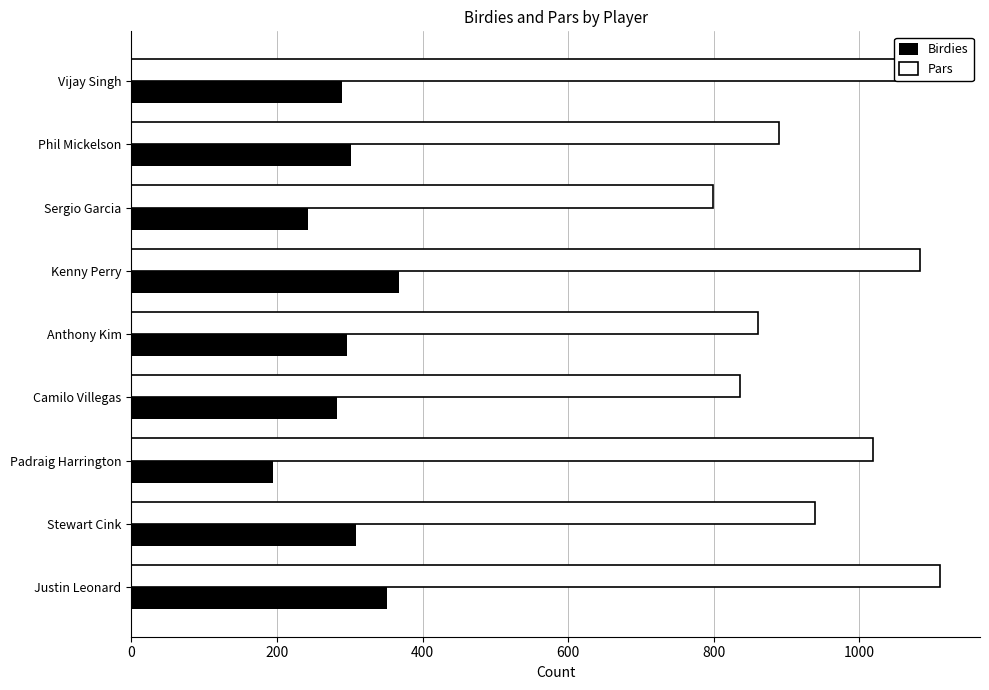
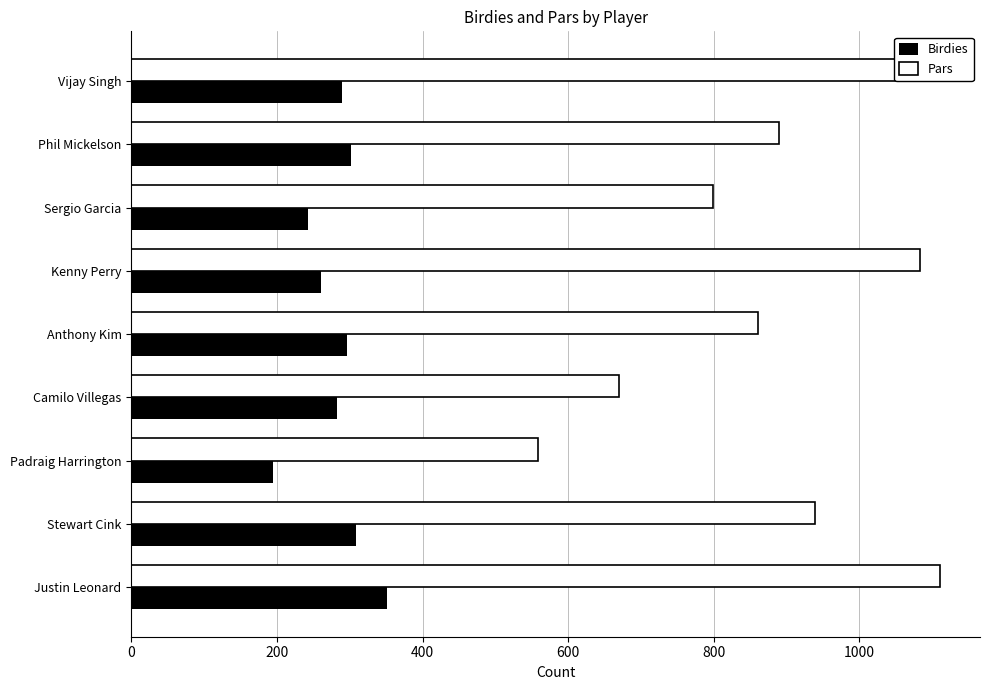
Birdies, Kenny Perry: 370 -> 260
Pars, Camilo Villegas: 840 -> 670
Pars, Padraig Harrington: 1020 -> 560
